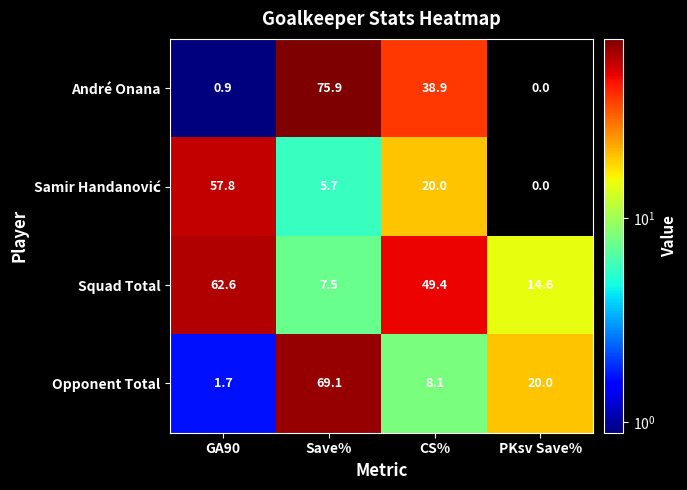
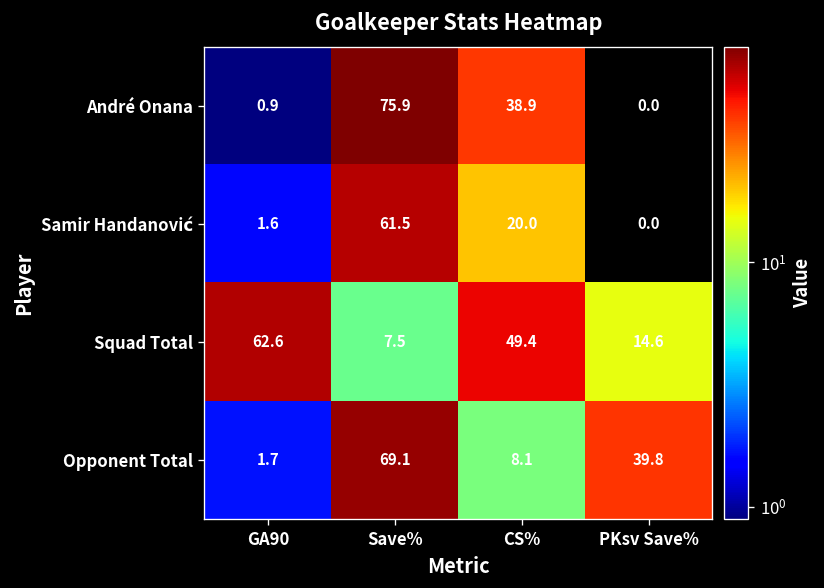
Samir Handanović, GA90: 57.8 -> 1.6
Samir Handanović, Save%: 5.7 -> 61.5
Opponent Total, PKsv Save%: 20.0 -> 39.8
